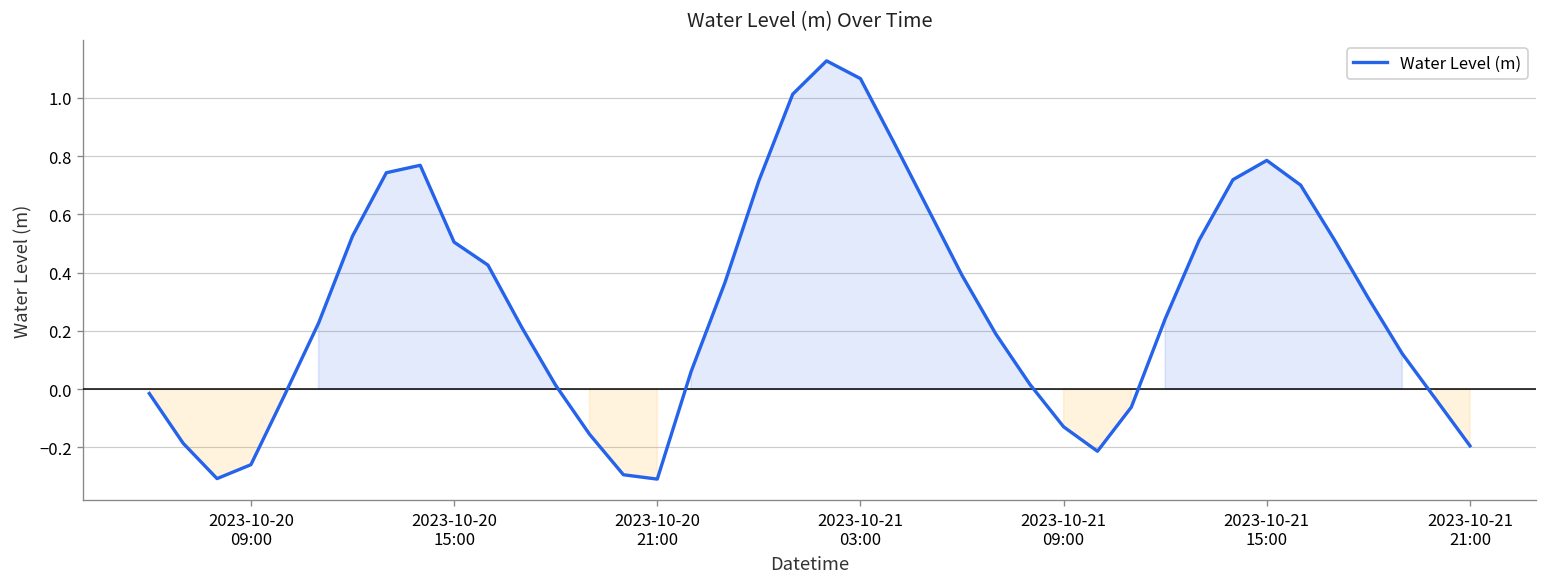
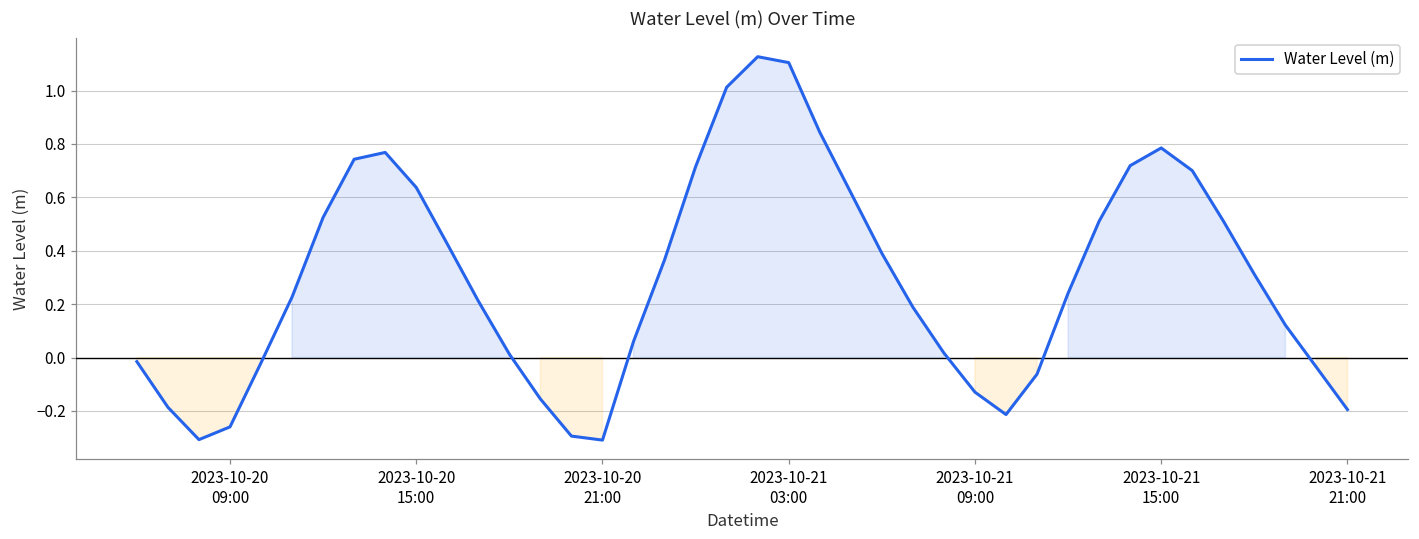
2023-10-20 15:00: 0.50 -> 0.64
2023-10-21 03:00: 1.07 -> 1.10
